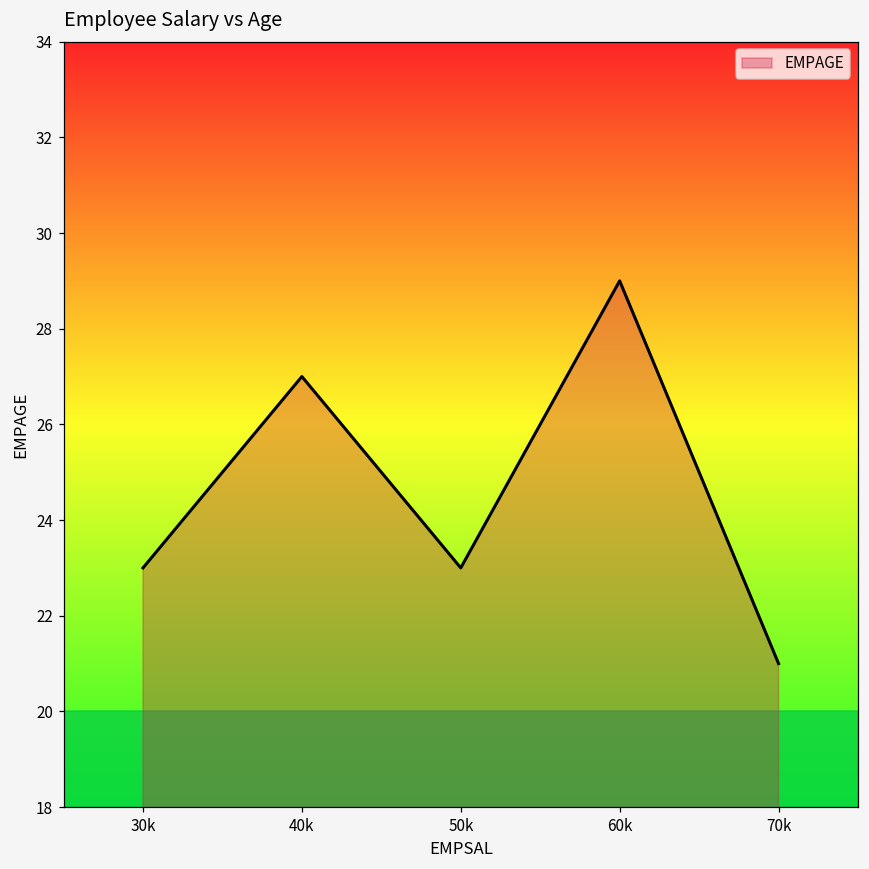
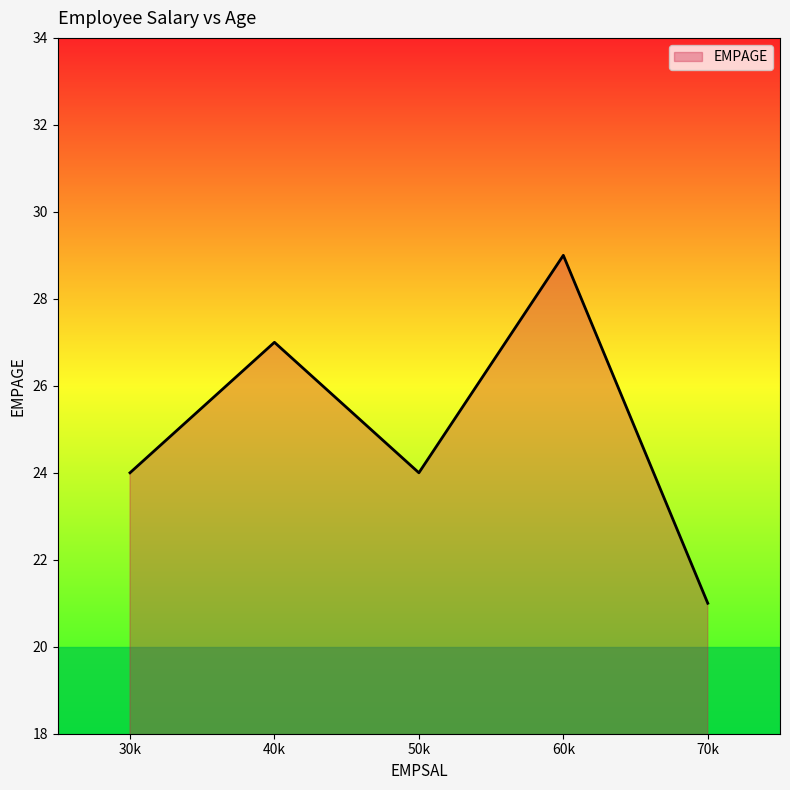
30k: 23 -> 24
50k: 23 -> 24
